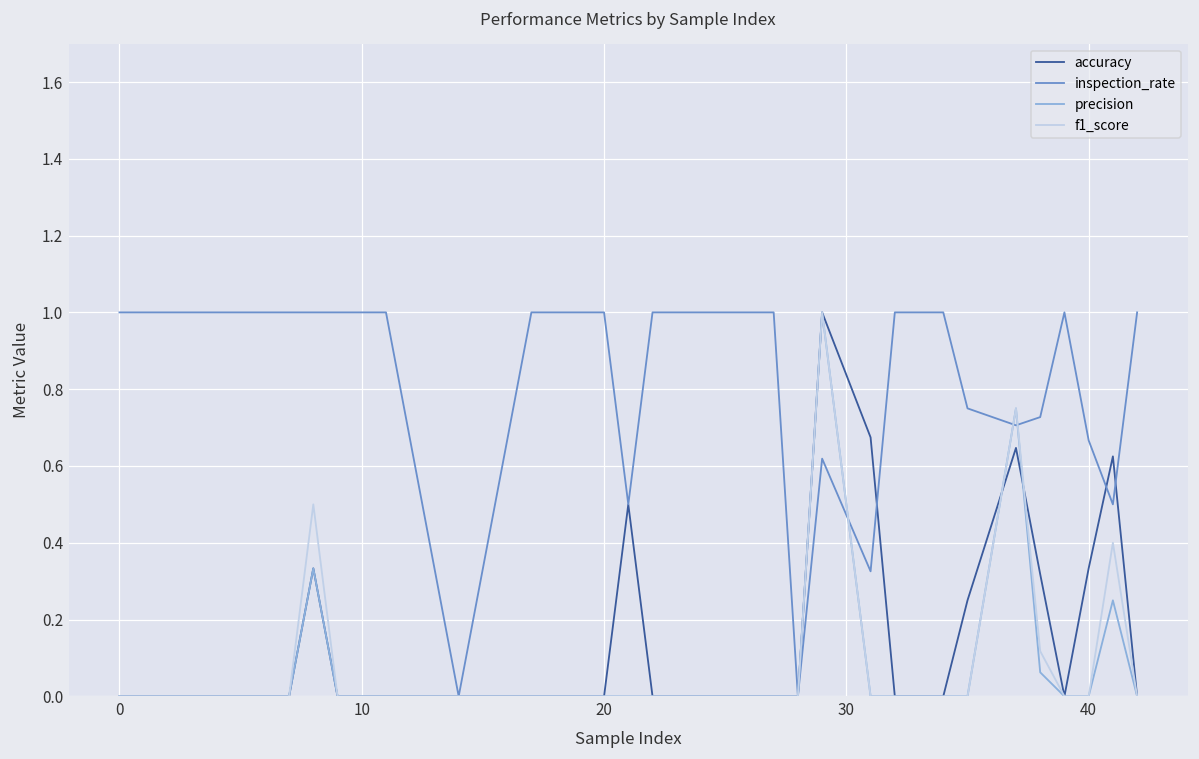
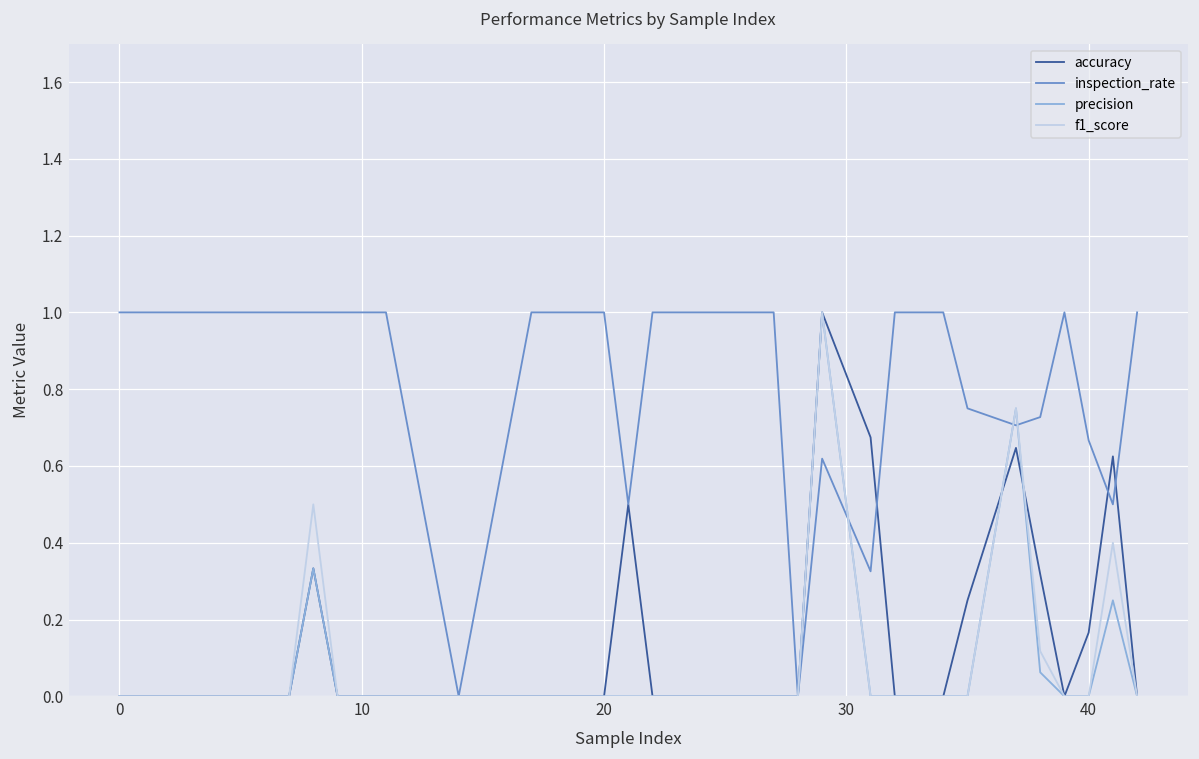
accuracy, 40: 0.33 -> 0.17
